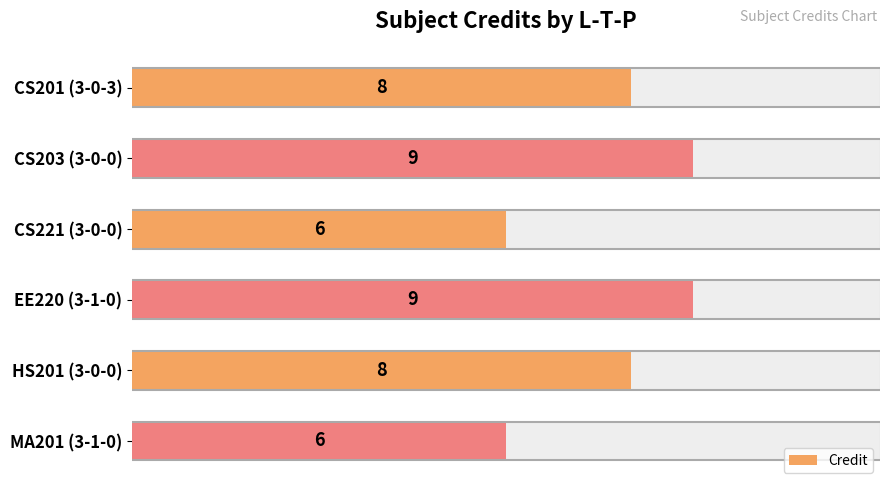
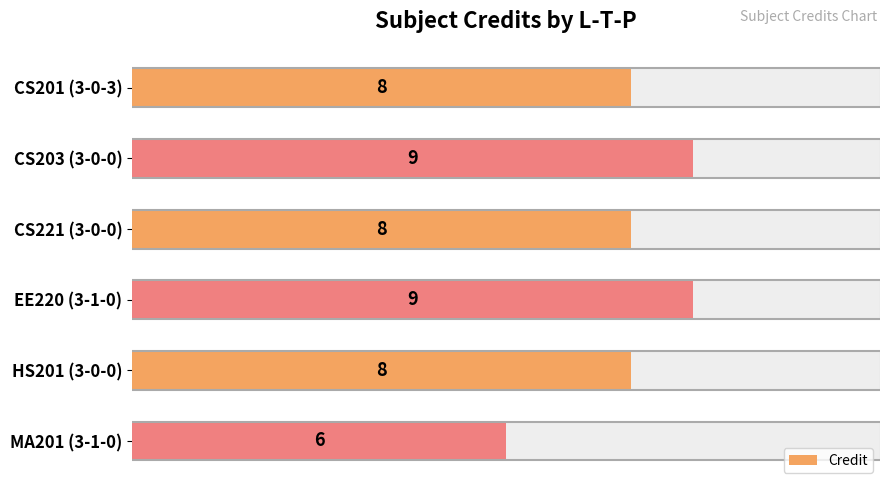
Credit, CS221 (3-0-0): 6 -> 8
